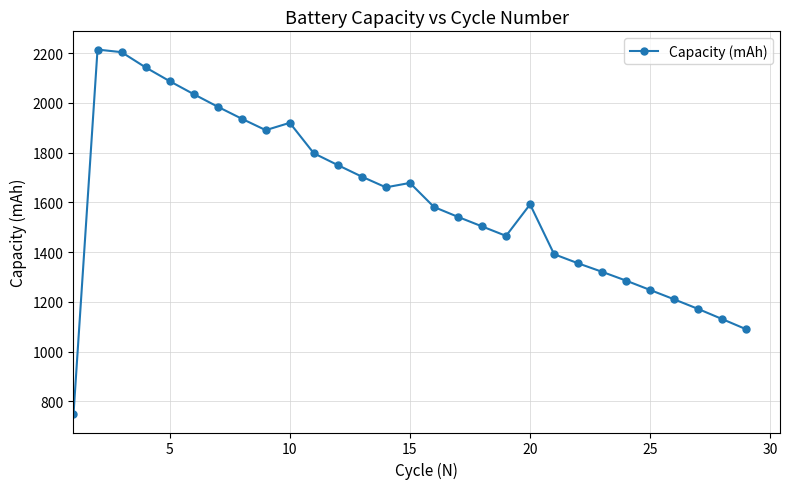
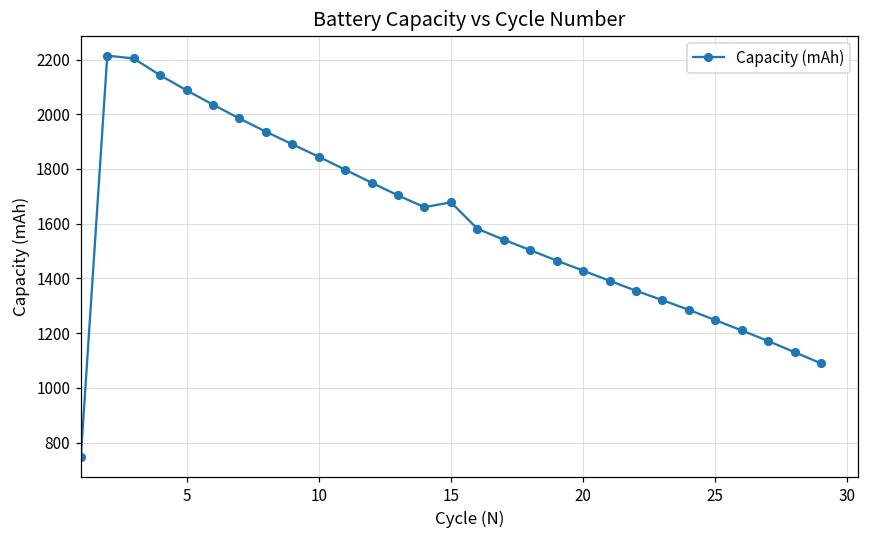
10: 1920 -> 1840
20: 1590 -> 1430
